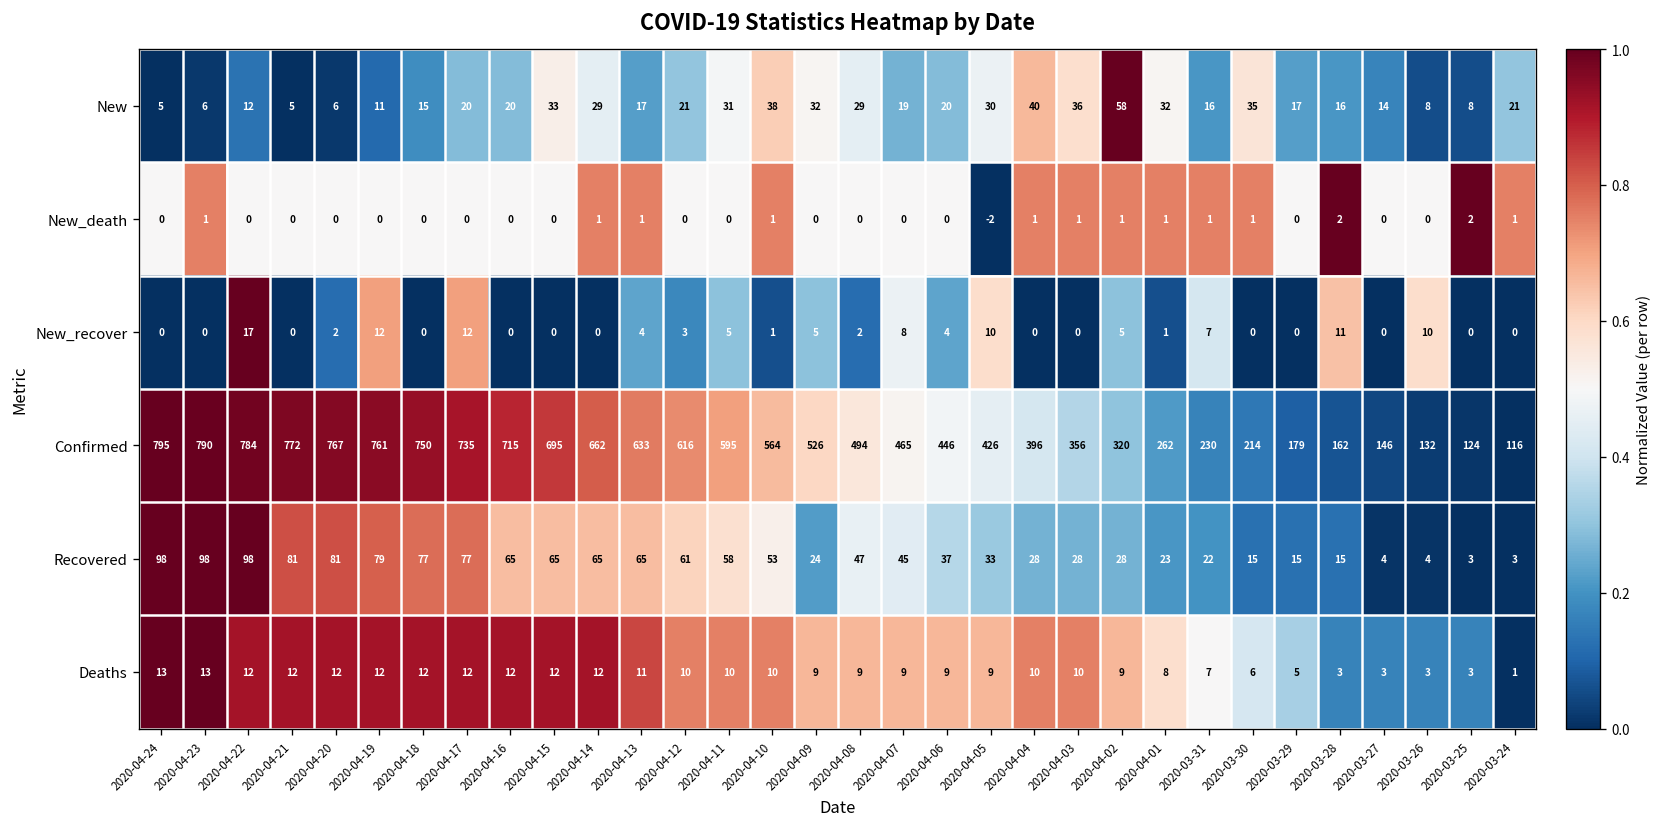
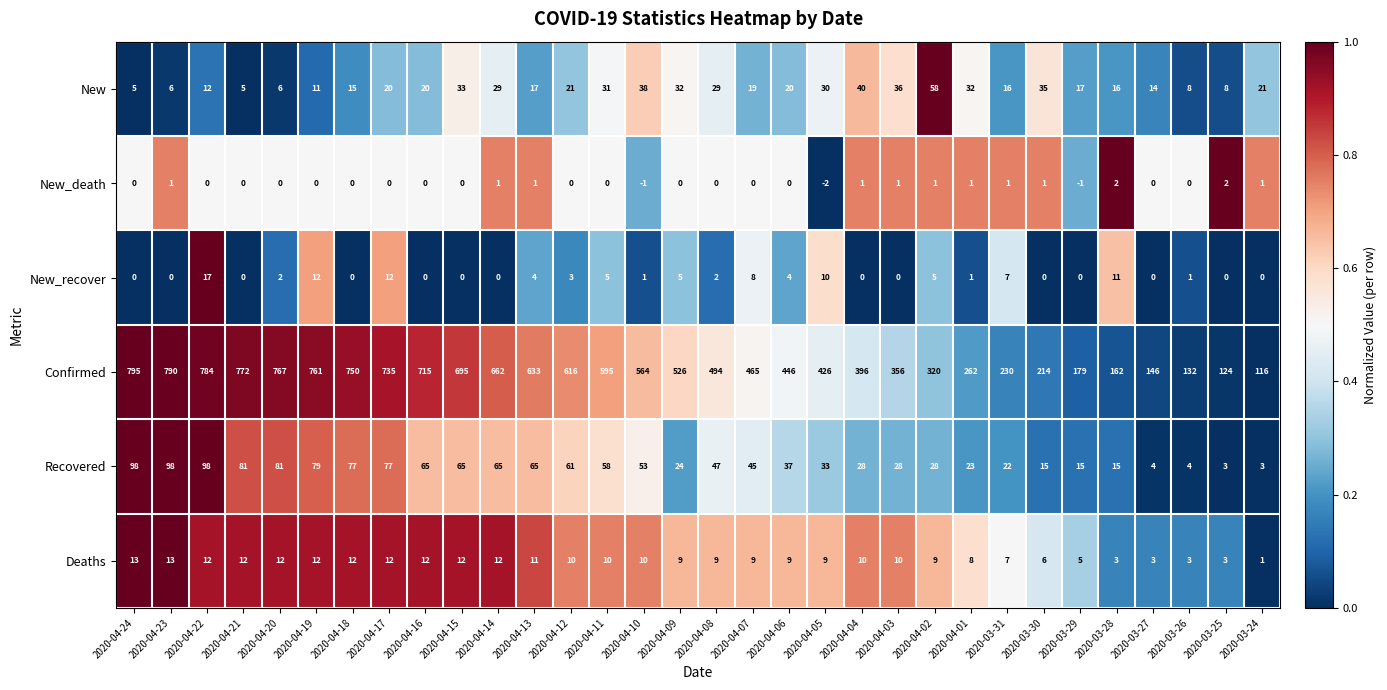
New_death, 2020-04-10: 1 -> -1
New_death, 2020-03-29: 0 -> -1
New_recover, 2020-03-26: 10 -> 1
